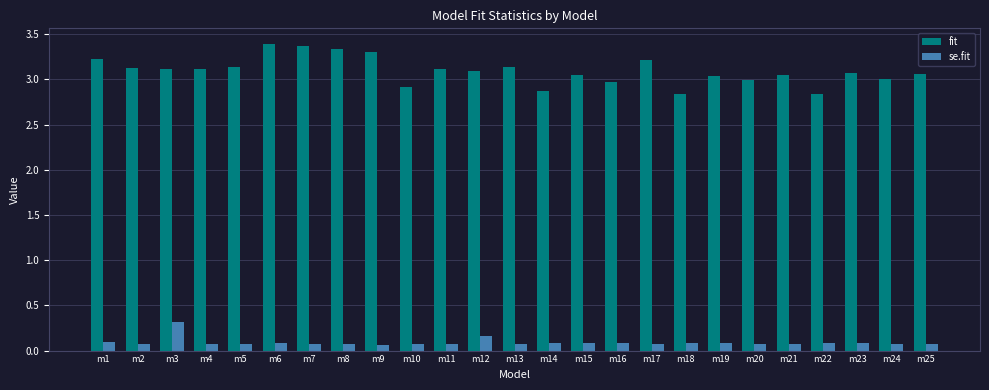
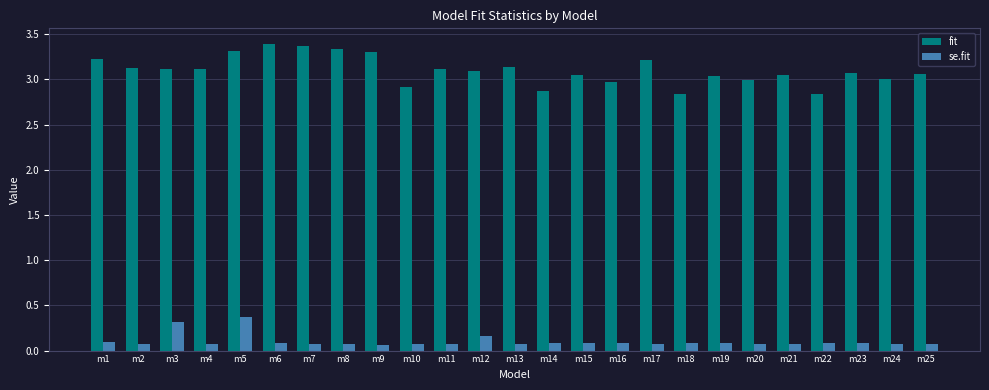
fit, m5: 3.1 -> 3.3
se.fit, m5: 0.1 -> 0.4
